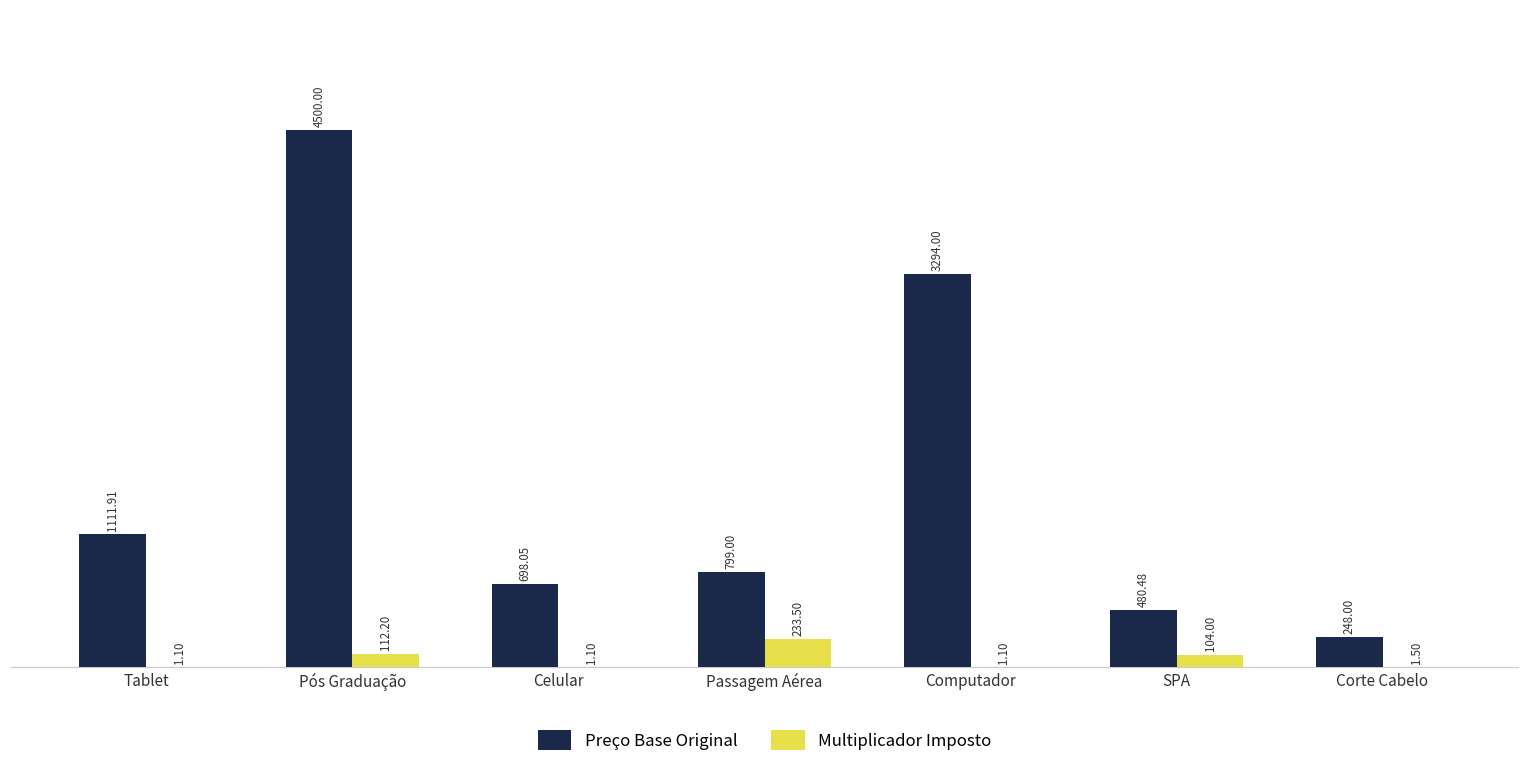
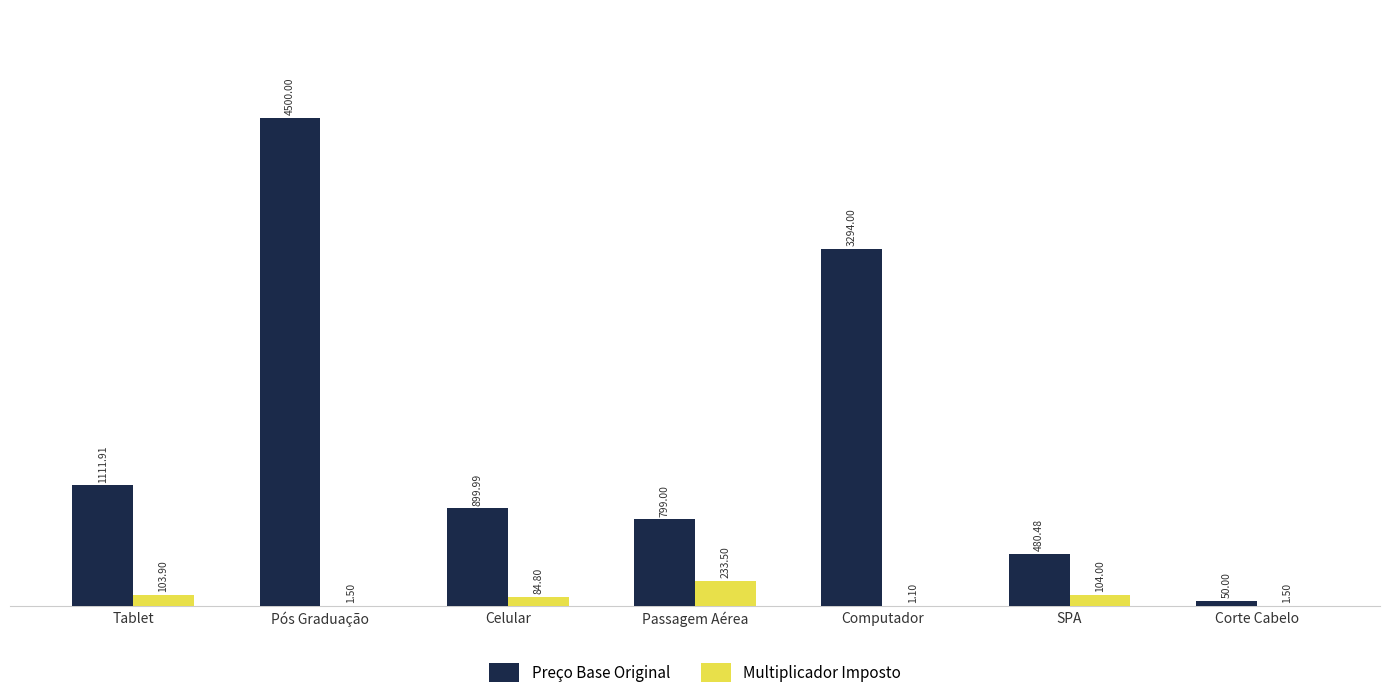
Multiplicador Imposto, Tablet: 1.10 -> 103.90
Multiplicador Imposto, Pós Graduação: 112.20 -> 1.50
Preço Base Original, Celular: 698.05 -> 899.99
Multiplicador Imposto, Celular: 1.10 -> 84.80
Preço Base Original, Corte Cabelo: 248.00 -> 50.00
